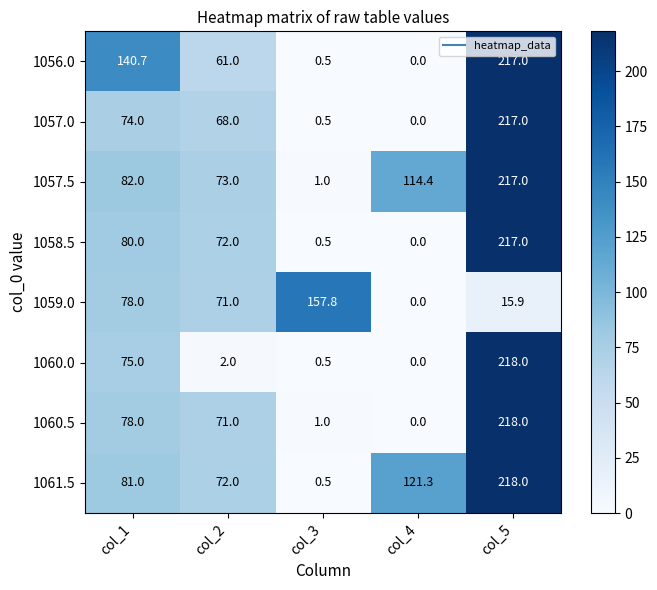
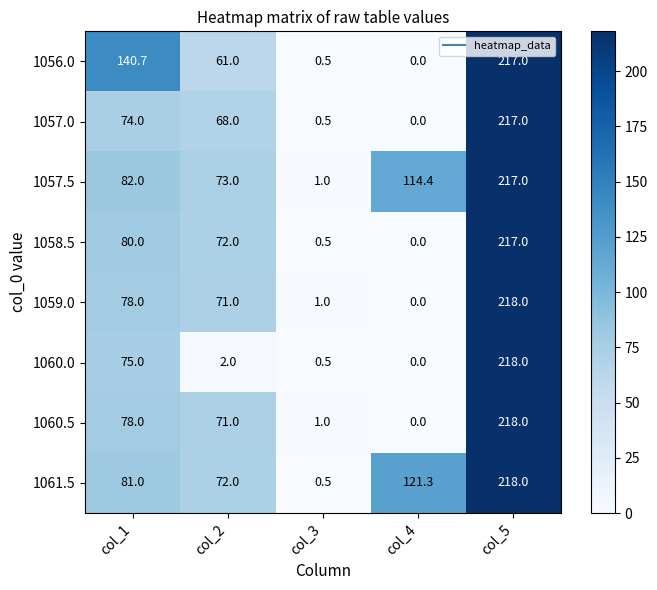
1059.0, col_3: 157.8 -> 1.0
1059.0, col_5: 15.9 -> 218.0
